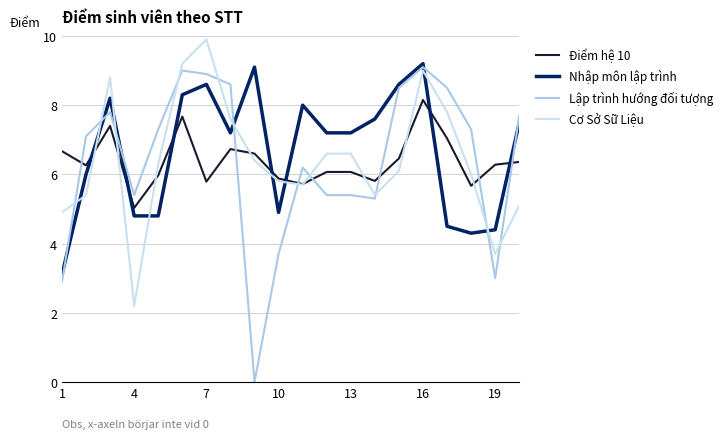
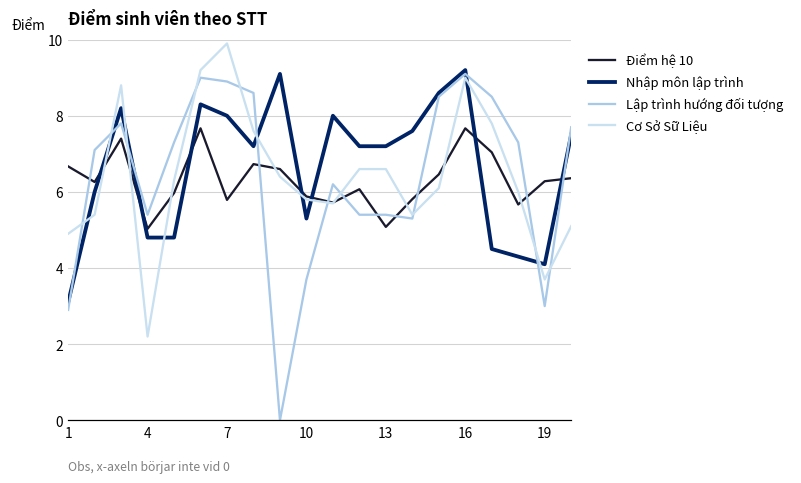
Nhập môn lập trình, 7: 8.6 -> 8.0
Nhập môn lập trình, 10: 4.9 -> 5.3
Điểm hệ 10, 13: 6.1 -> 5.1
Điểm hệ 10, 16: 8.2 -> 7.7
Nhập môn lập trình, 19: 4.4 -> 4.1
